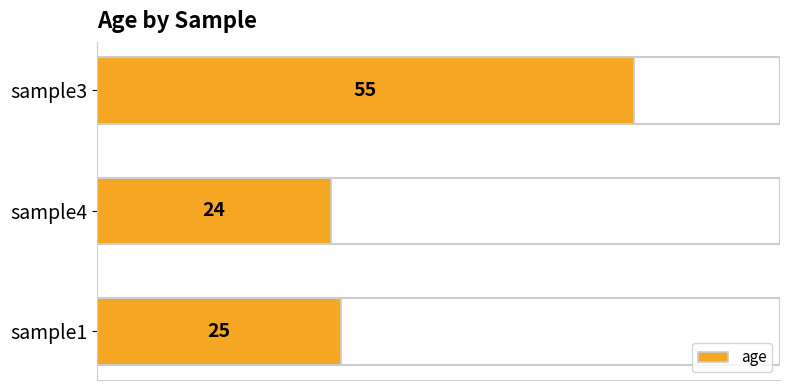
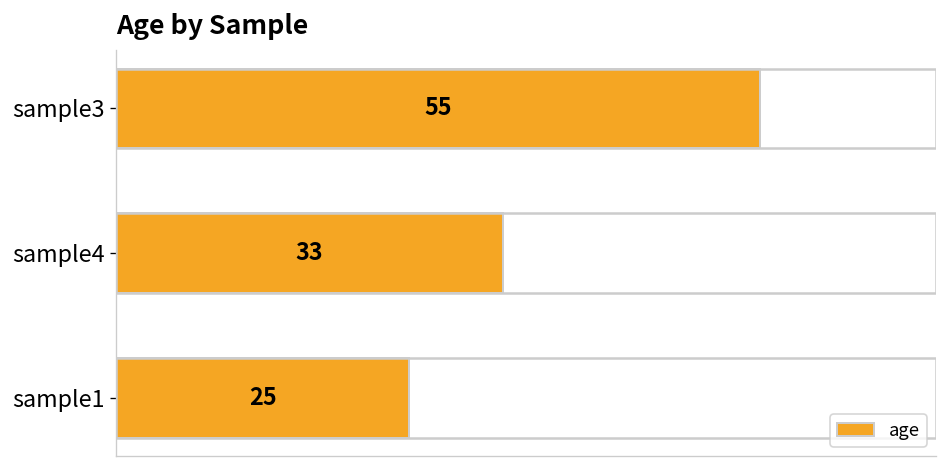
sample4: 24 -> 33
